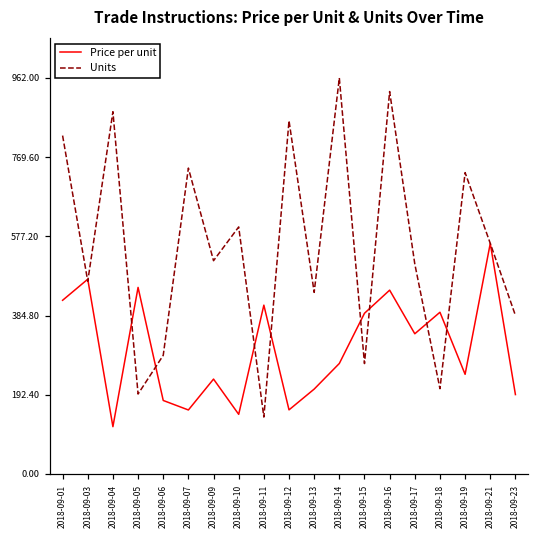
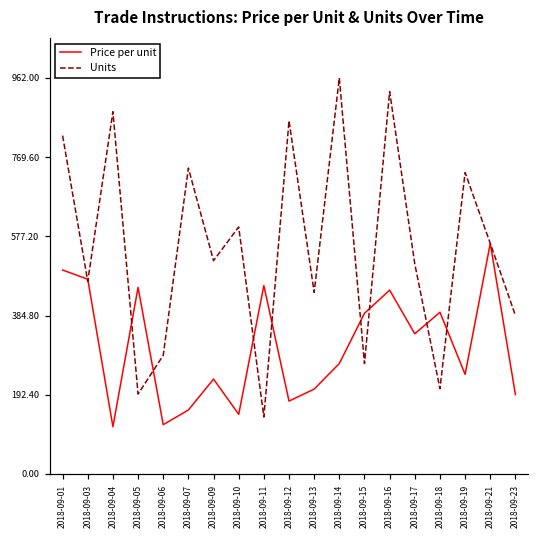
Price per unit, 2018-09-01: 420 -> 500
Price per unit, 2018-09-06: 180 -> 120
Price per unit, 2018-09-11: 410 -> 460
Price per unit, 2018-09-12: 160 -> 180
